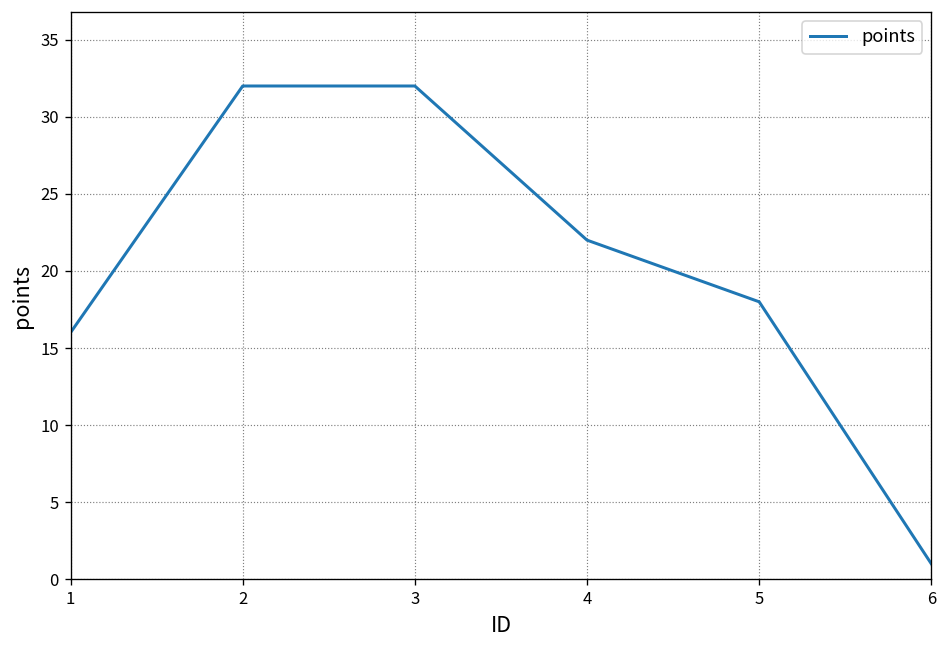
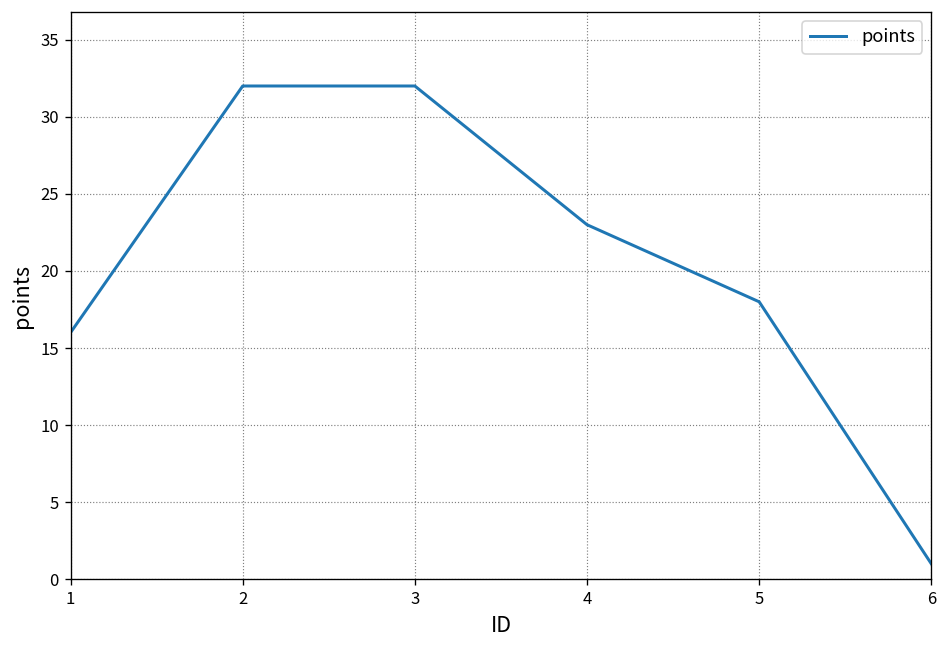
4: 22 -> 23
